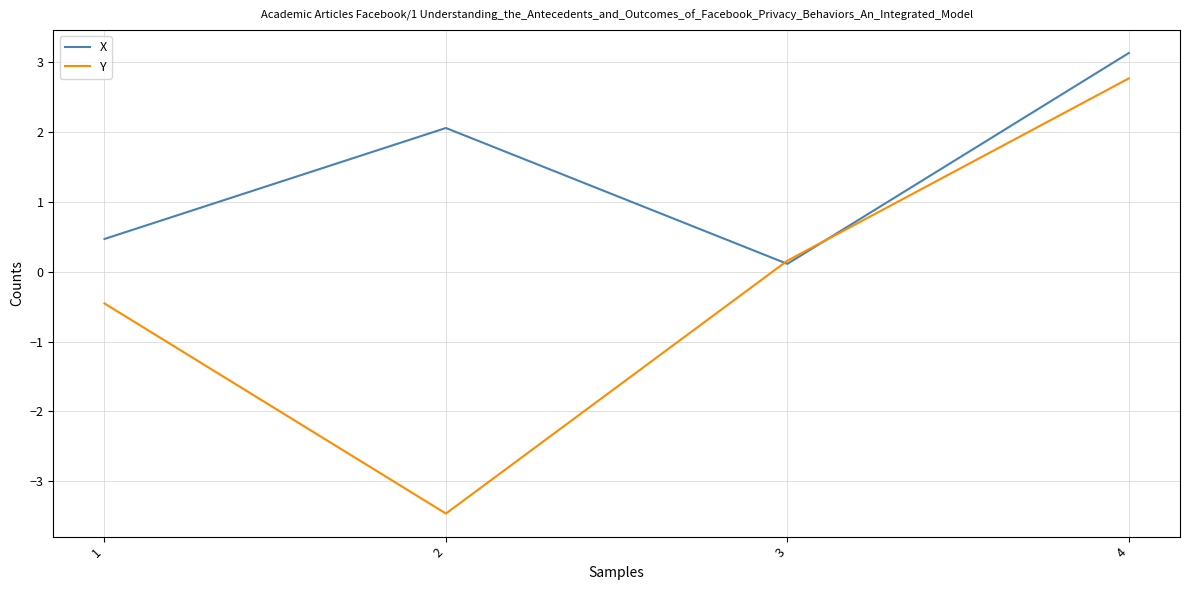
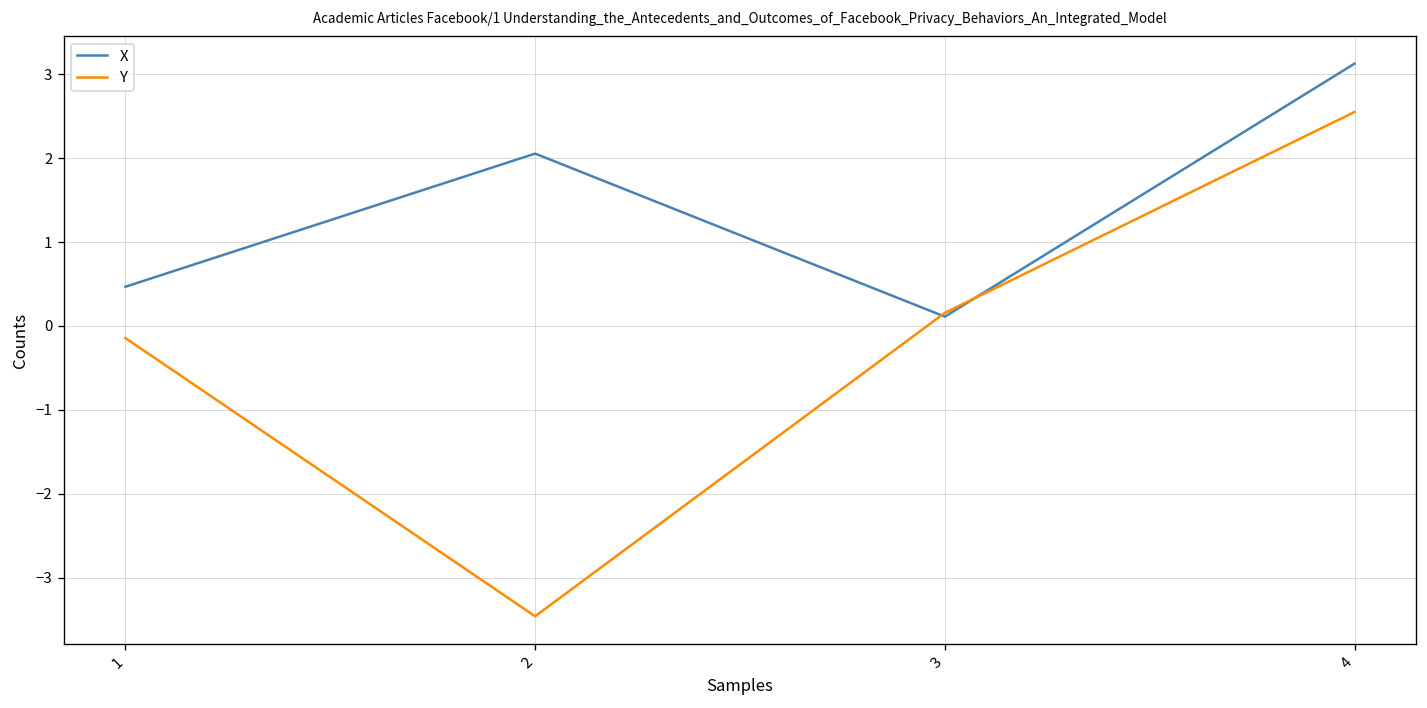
Y, 1: -0.5 -> -0.1
Y, 4: 2.8 -> 2.6
